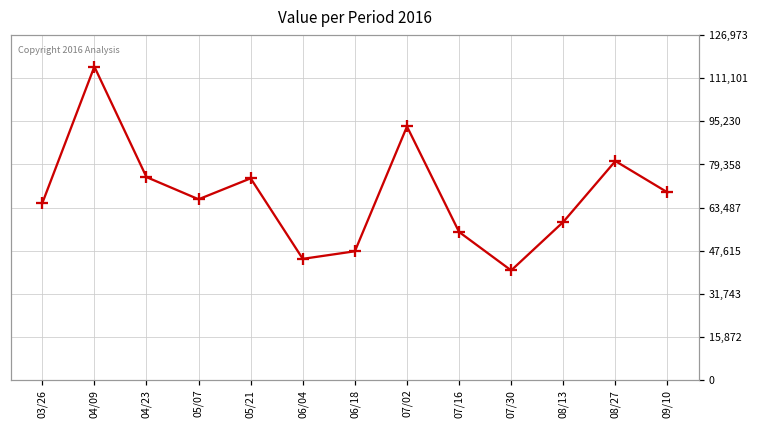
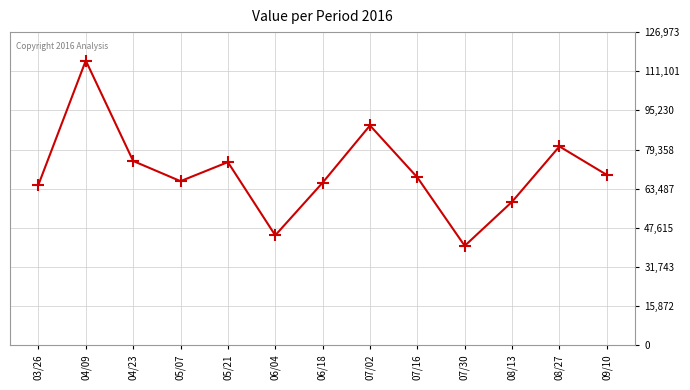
06/18: 47,000 -> 66,000
07/02: 93,000 -> 89,000
07/16: 54,000 -> 68,000
